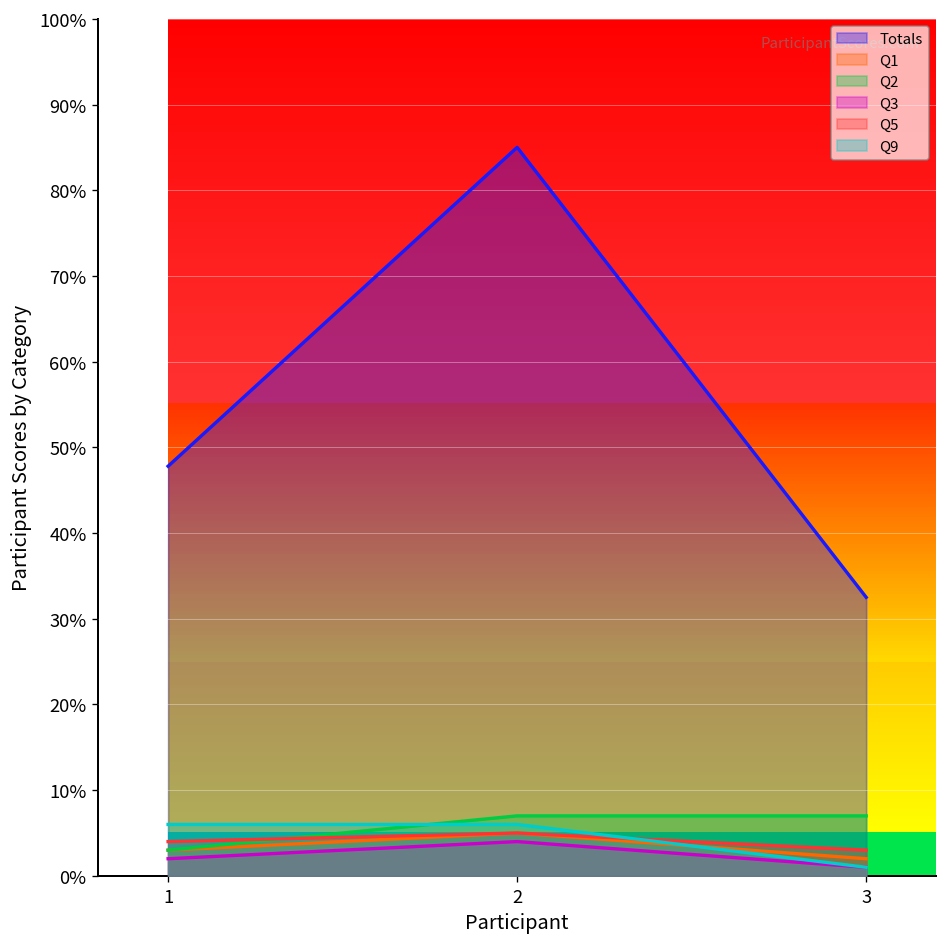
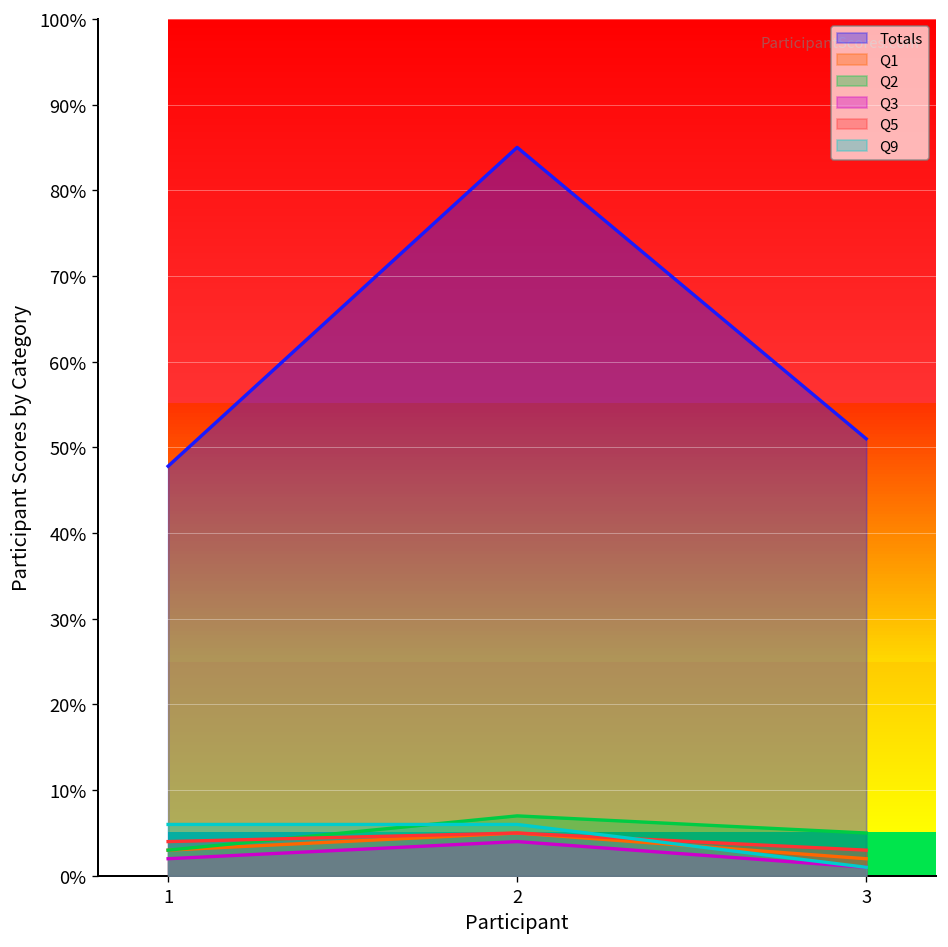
Totals, 3: 33% -> 51%
Q2, 3: 7% -> 5%
